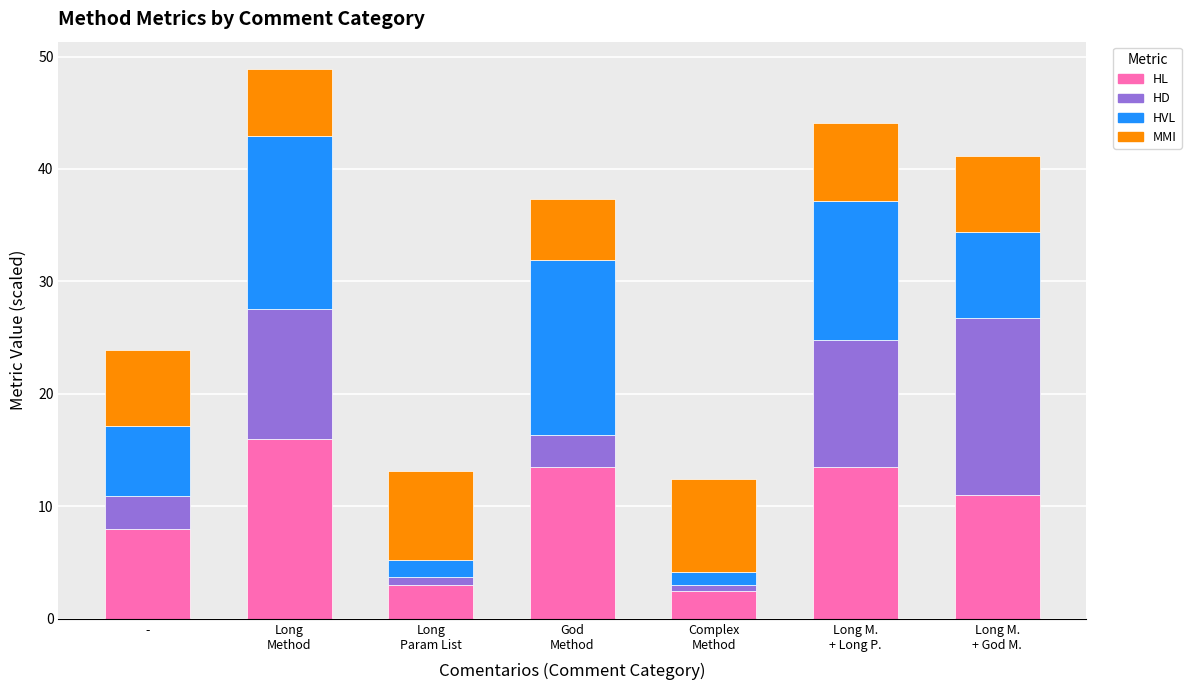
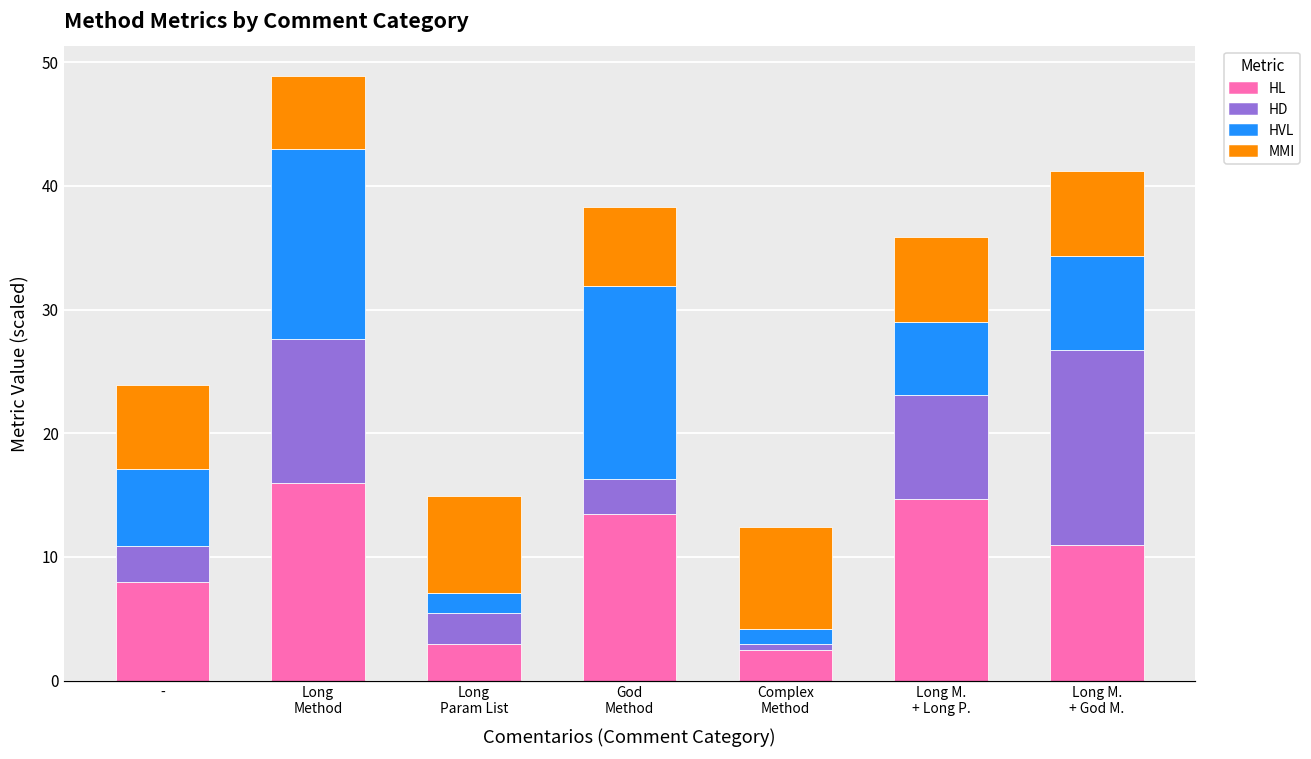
HD, Long Param List: 0.7 -> 2.5
MMI, God Method: 5.4 -> 6.4
HL, Long M. + Long P.: 13.5 -> 14.7
HD, Long M. + Long P.: 11.3 -> 8.4
HVL, Long M. + Long P.: 12.4 -> 5.9
